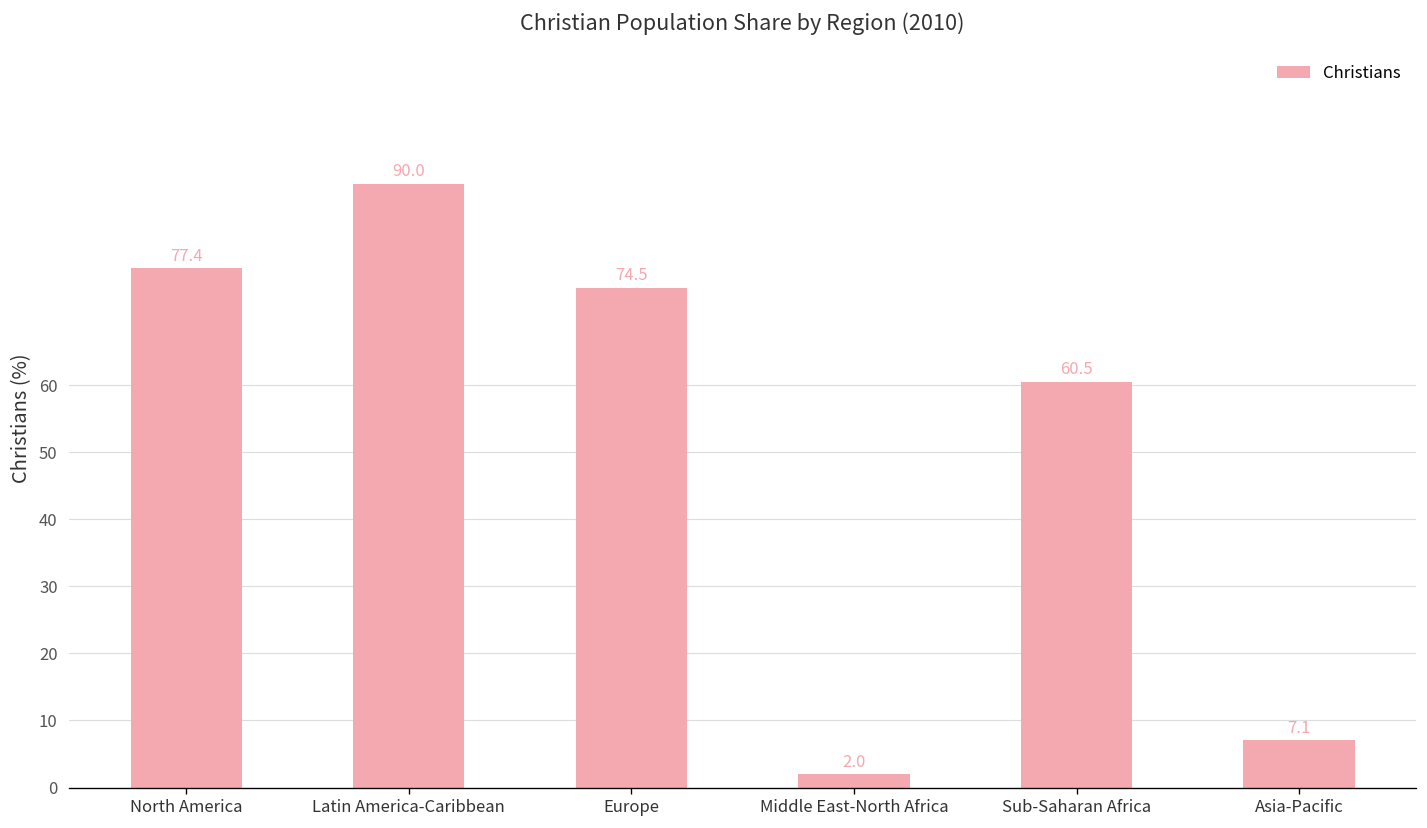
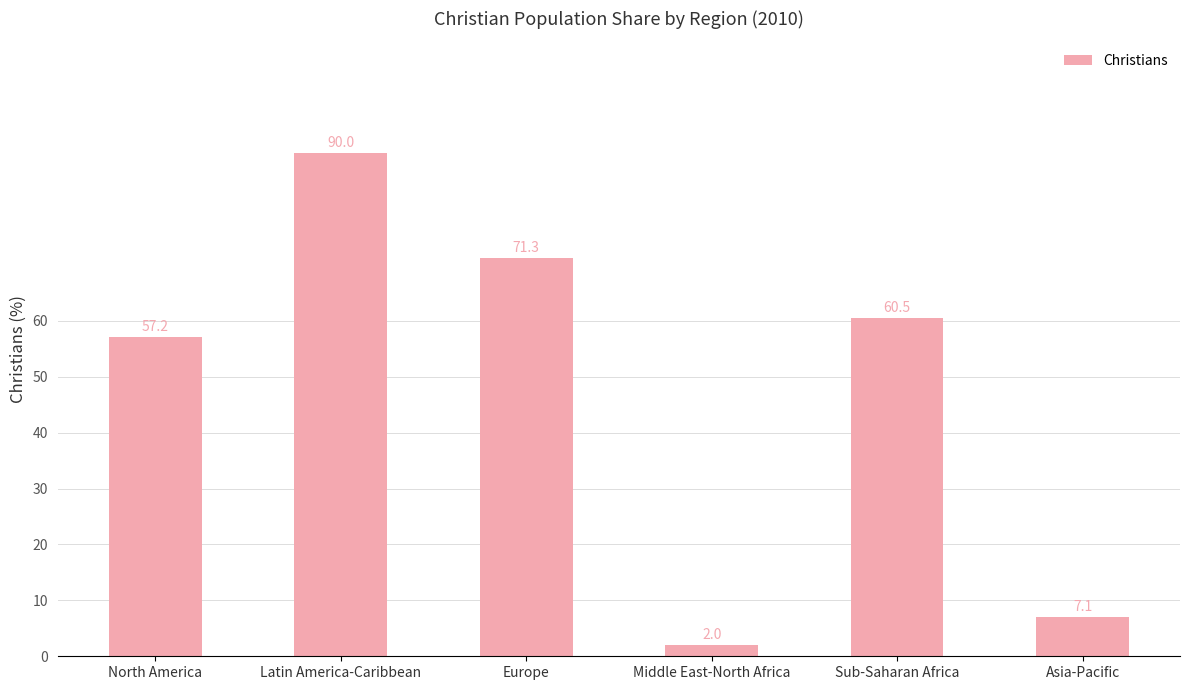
North America: 77.4 -> 57.2
Europe: 74.5 -> 71.3
